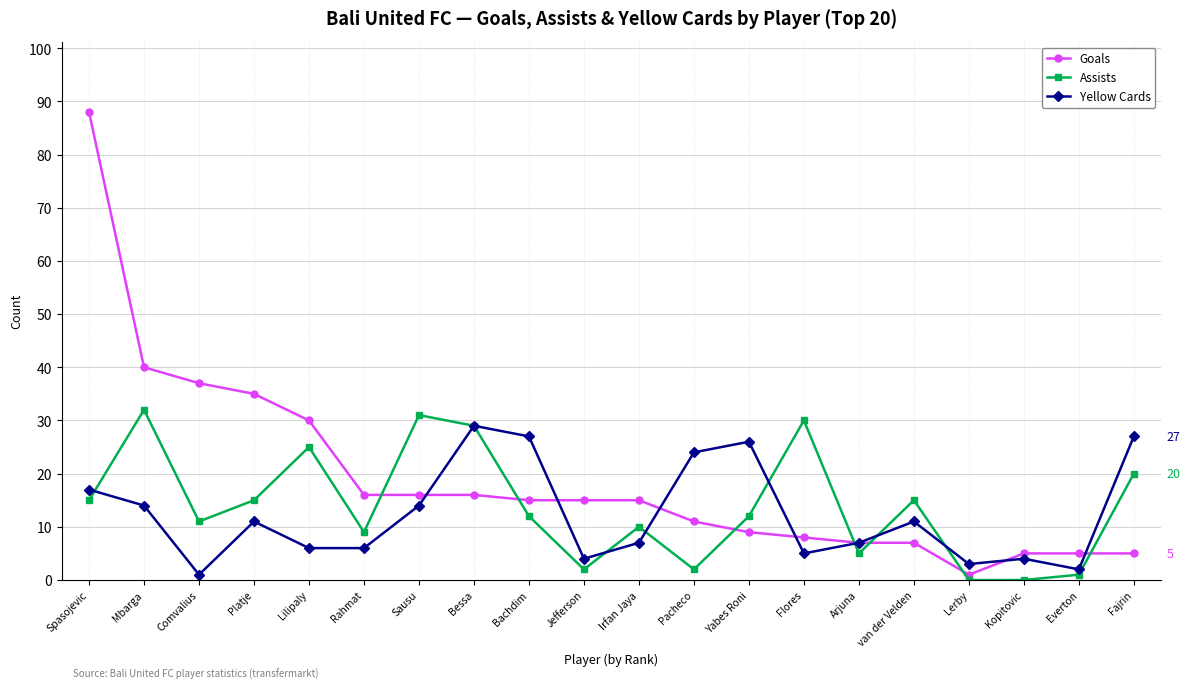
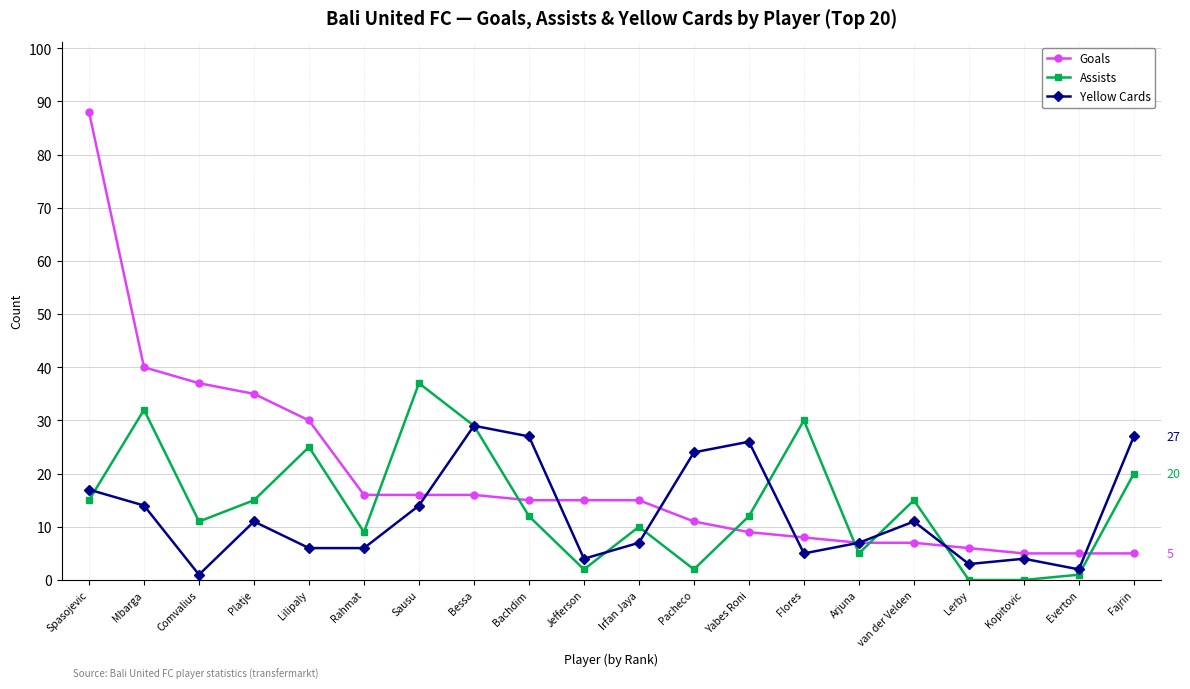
Assists, Sausu: 31 -> 37
Goals, Lerby: 1 -> 6
